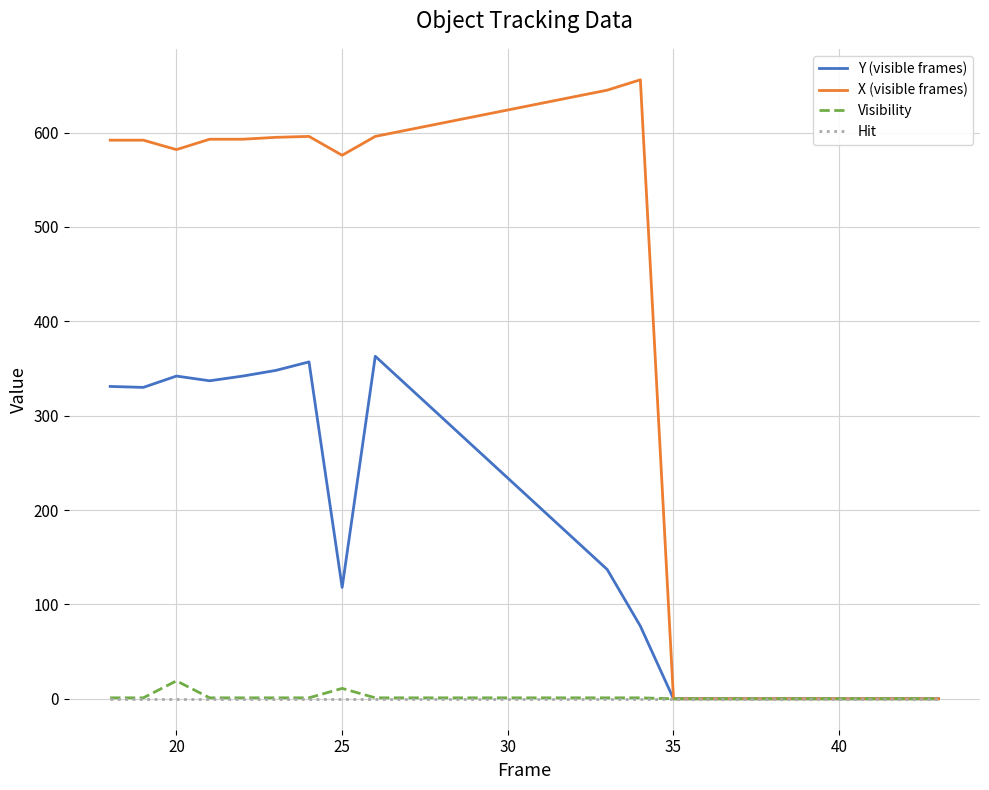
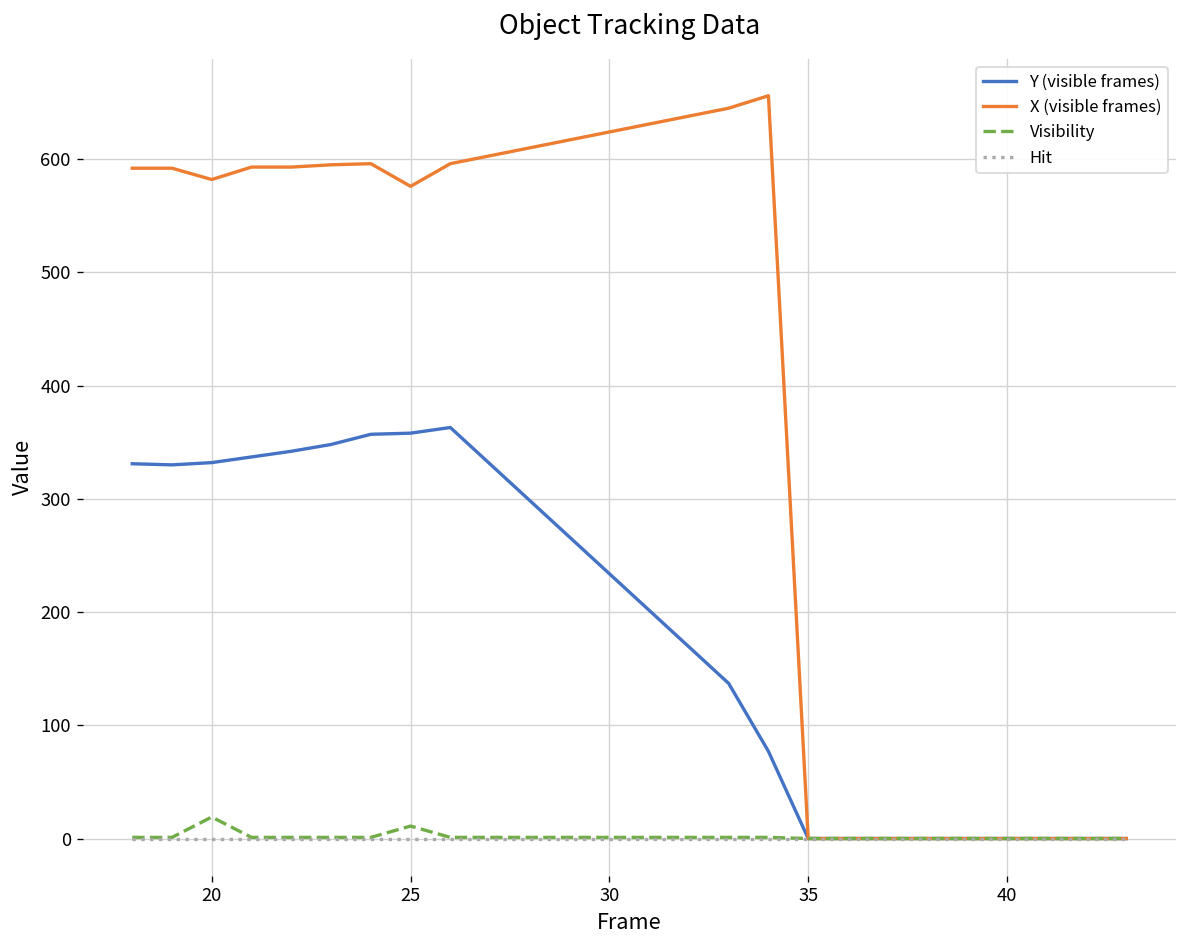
Y (visible frames), 20: 340 -> 330
Y (visible frames), 25: 120 -> 360
